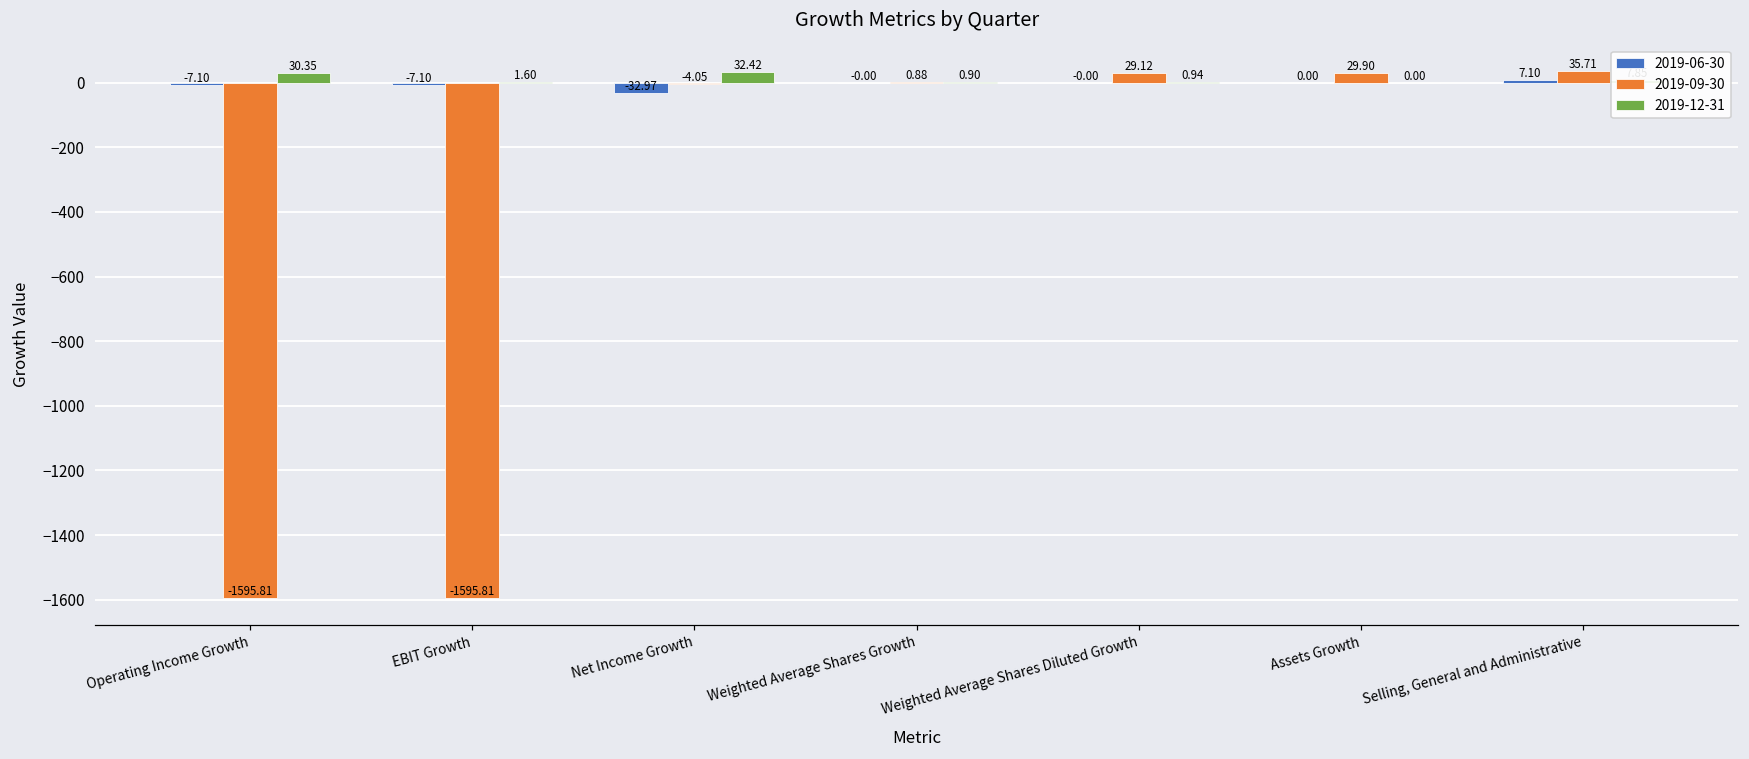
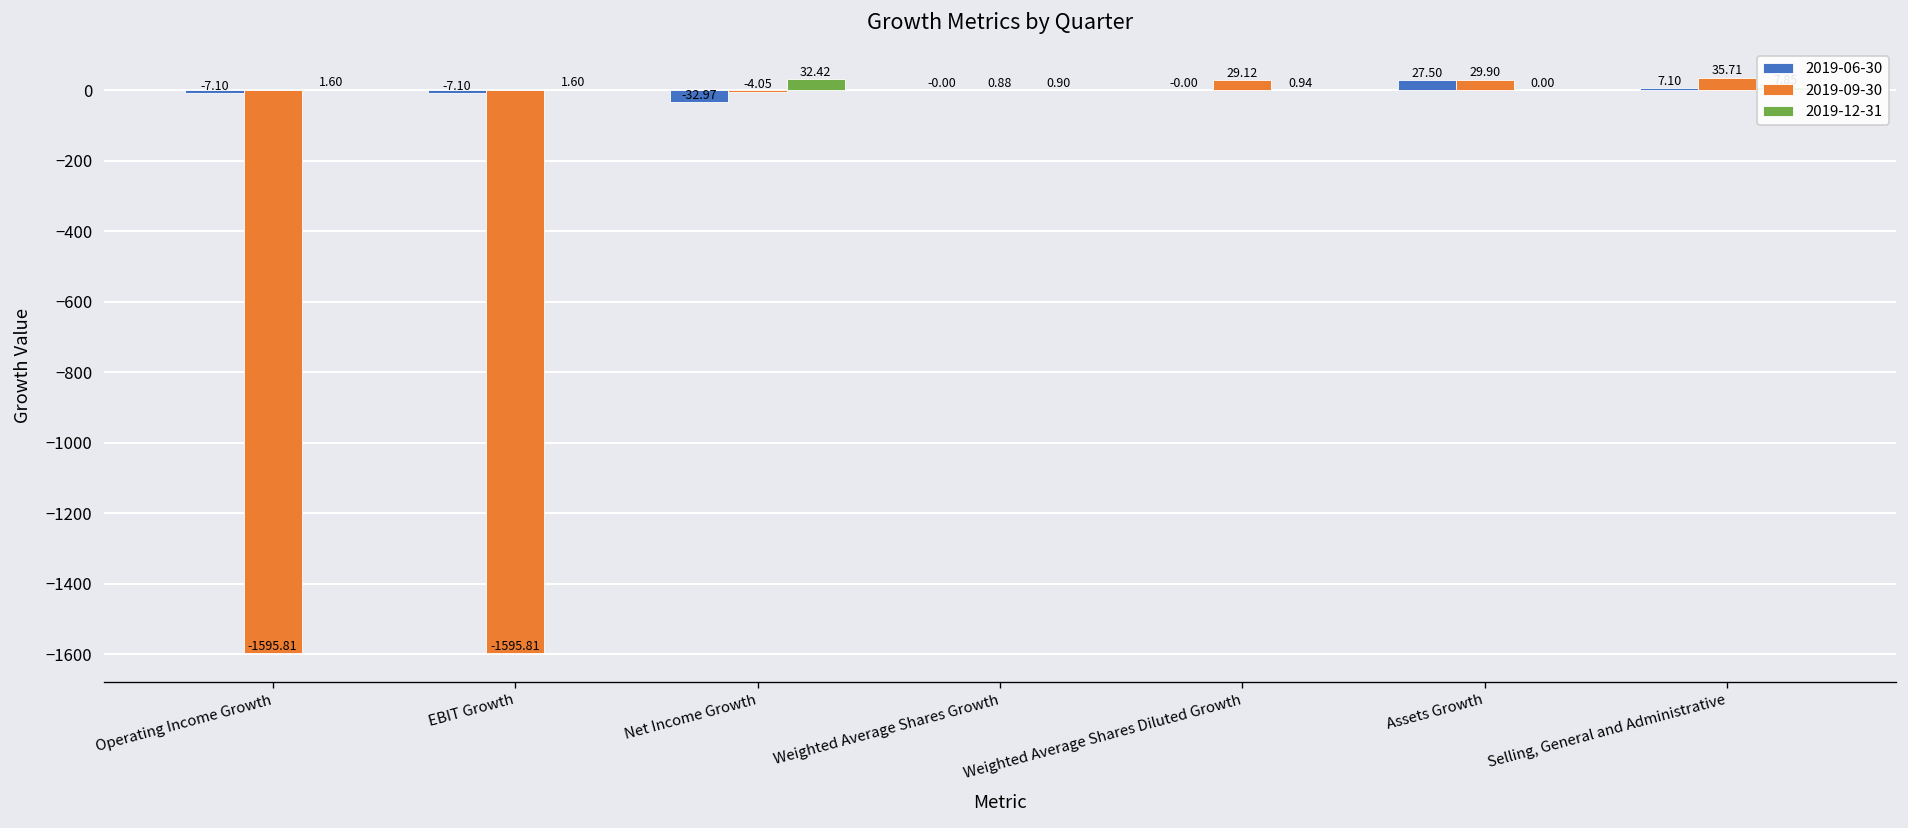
2019-12-31, Operating Income Growth: 30.35 -> 1.60
2019-06-30, Assets Growth: 0.00 -> 27.50
